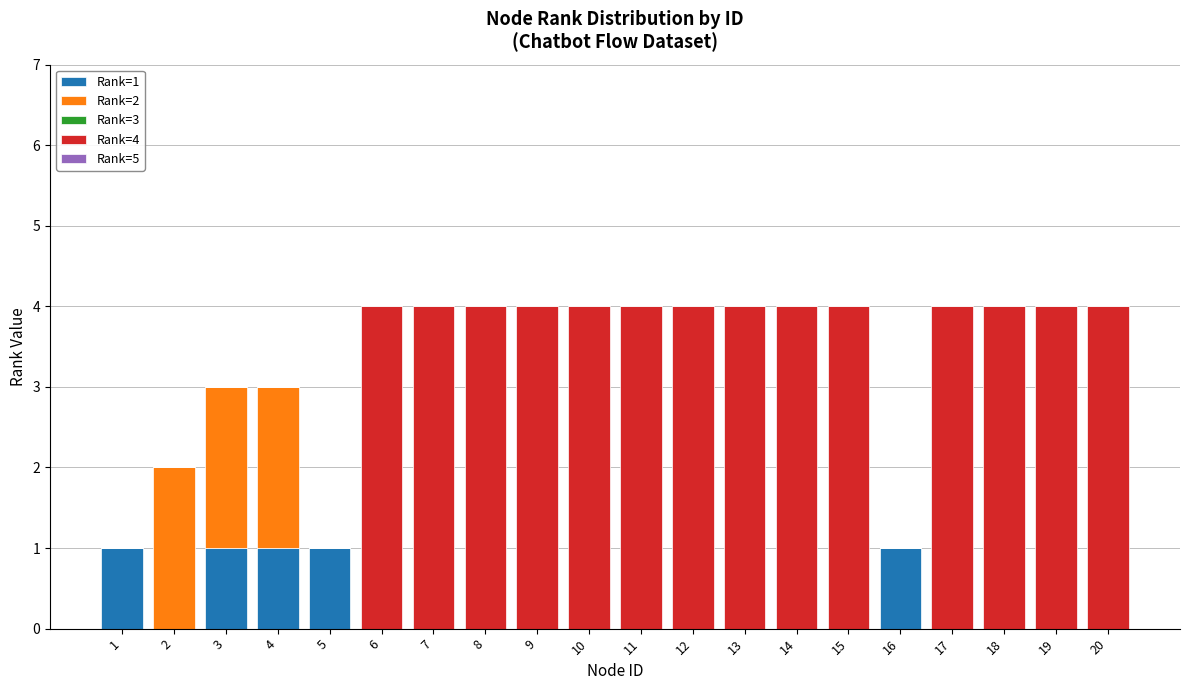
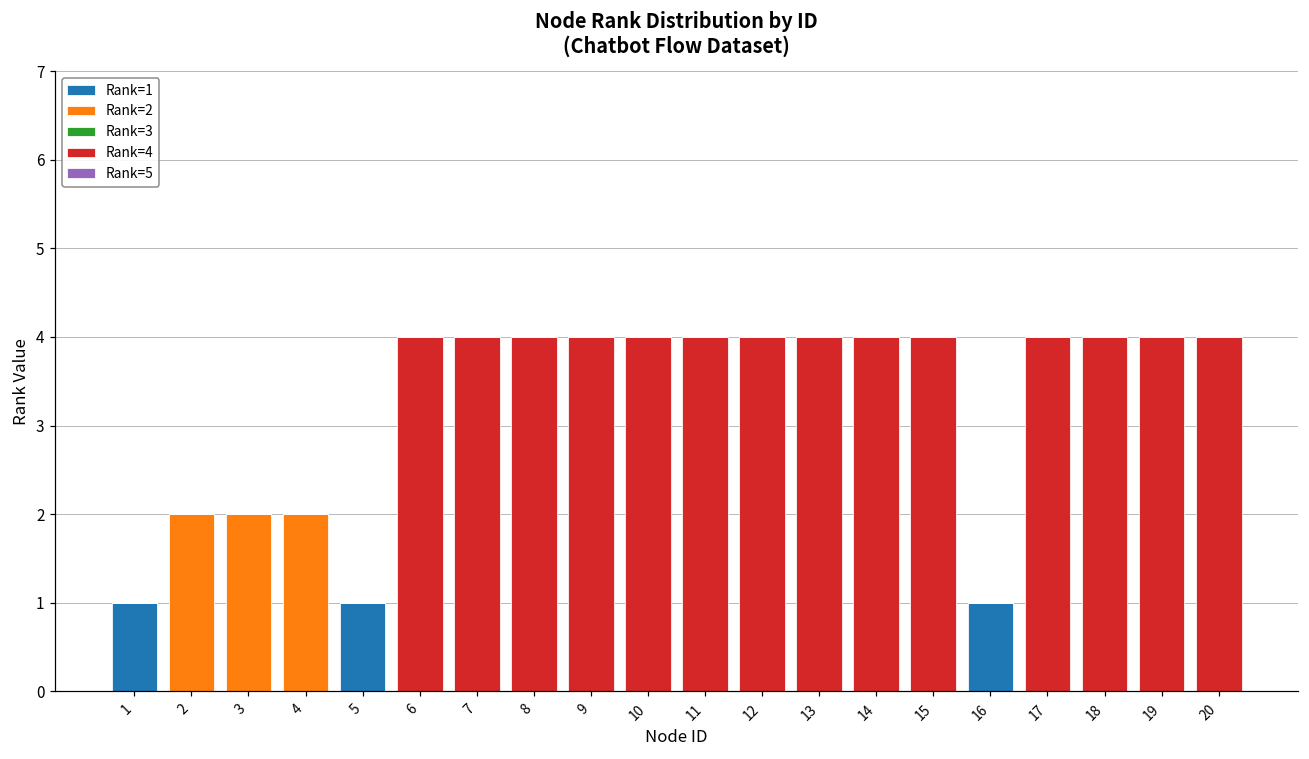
Rank=1, 3: 1 -> 0
Rank=1, 4: 1 -> 0
